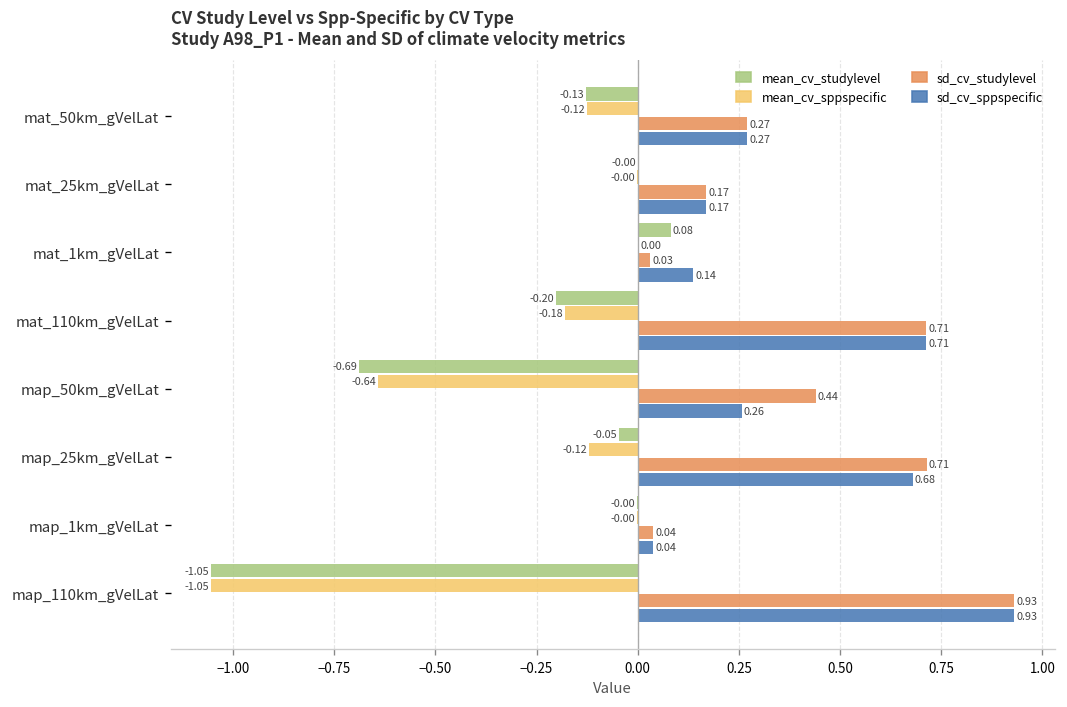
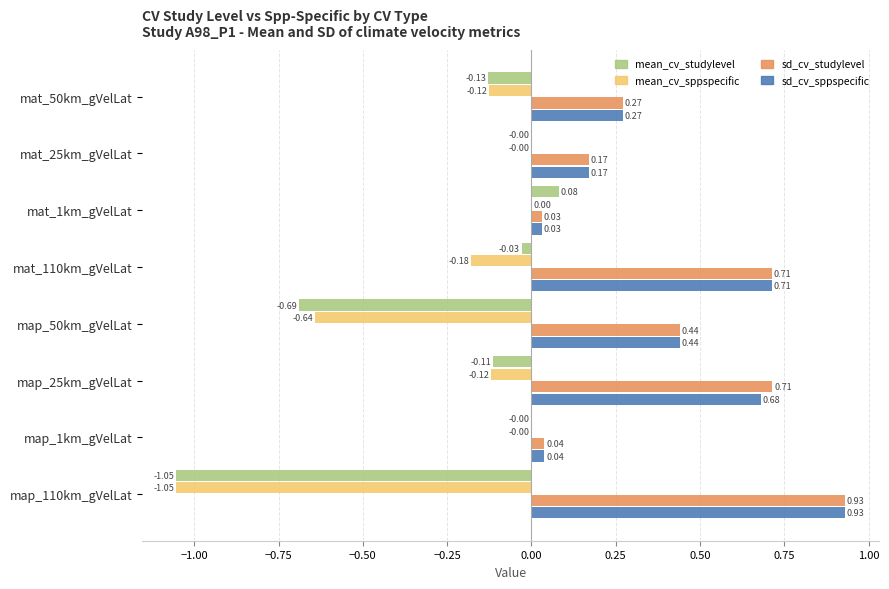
sd_cv_sppspecific, mat_1km_gVelLat: 0.14 -> 0.03
mean_cv_studylevel, mat_110km_gVelLat: -0.20 -> -0.03
sd_cv_sppspecific, map_50km_gVelLat: 0.26 -> 0.44
mean_cv_studylevel, map_25km_gVelLat: -0.05 -> -0.11
